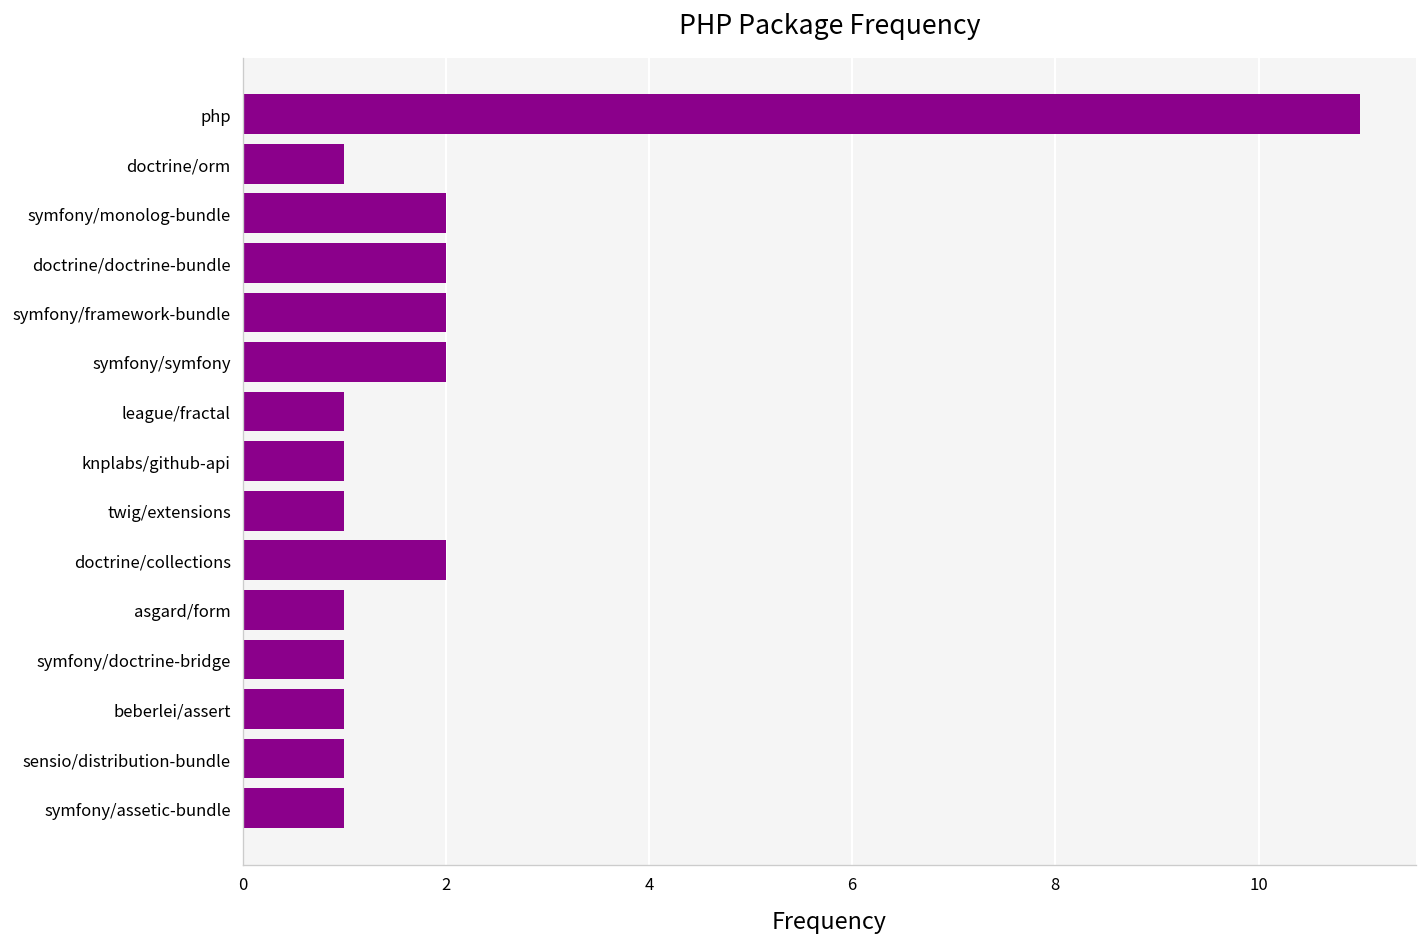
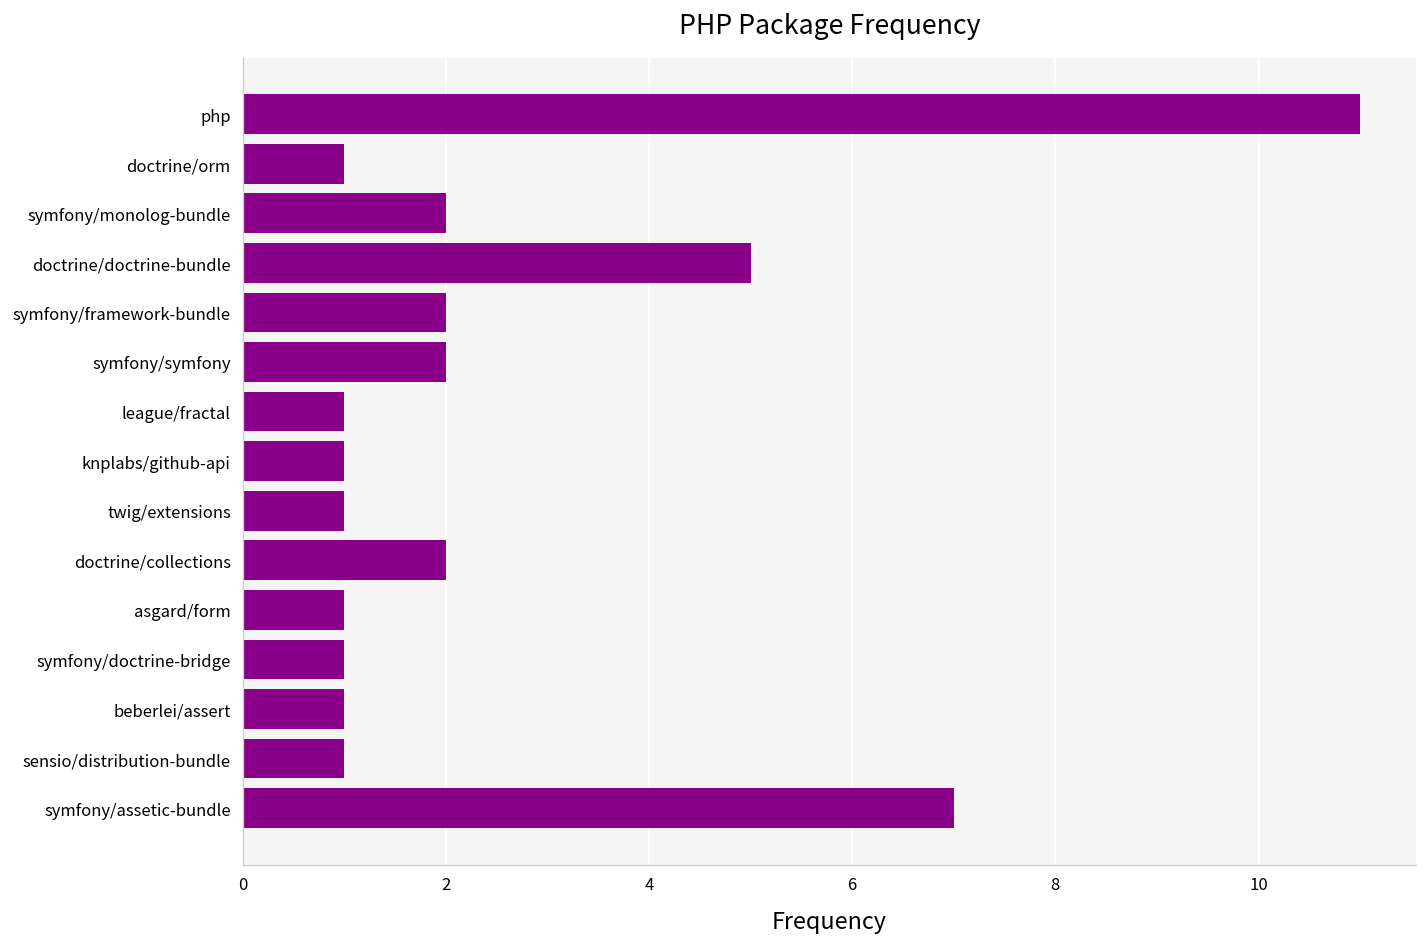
doctrine/doctrine-bundle: 2 -> 5
symfony/assetic-bundle: 1 -> 7
